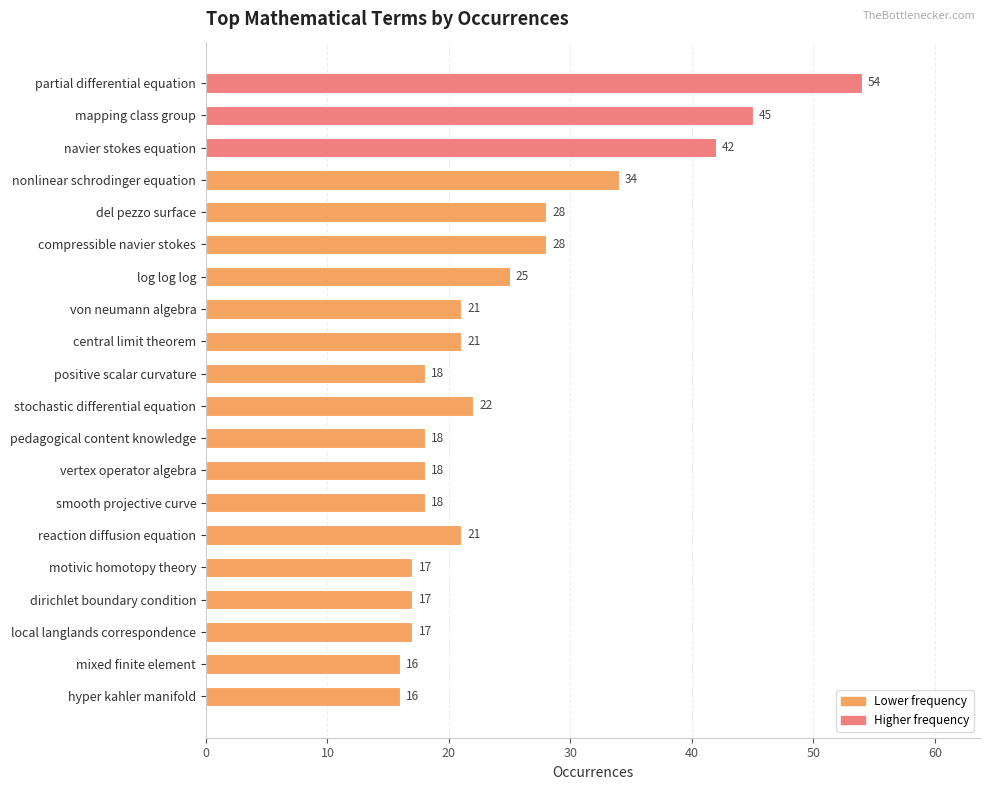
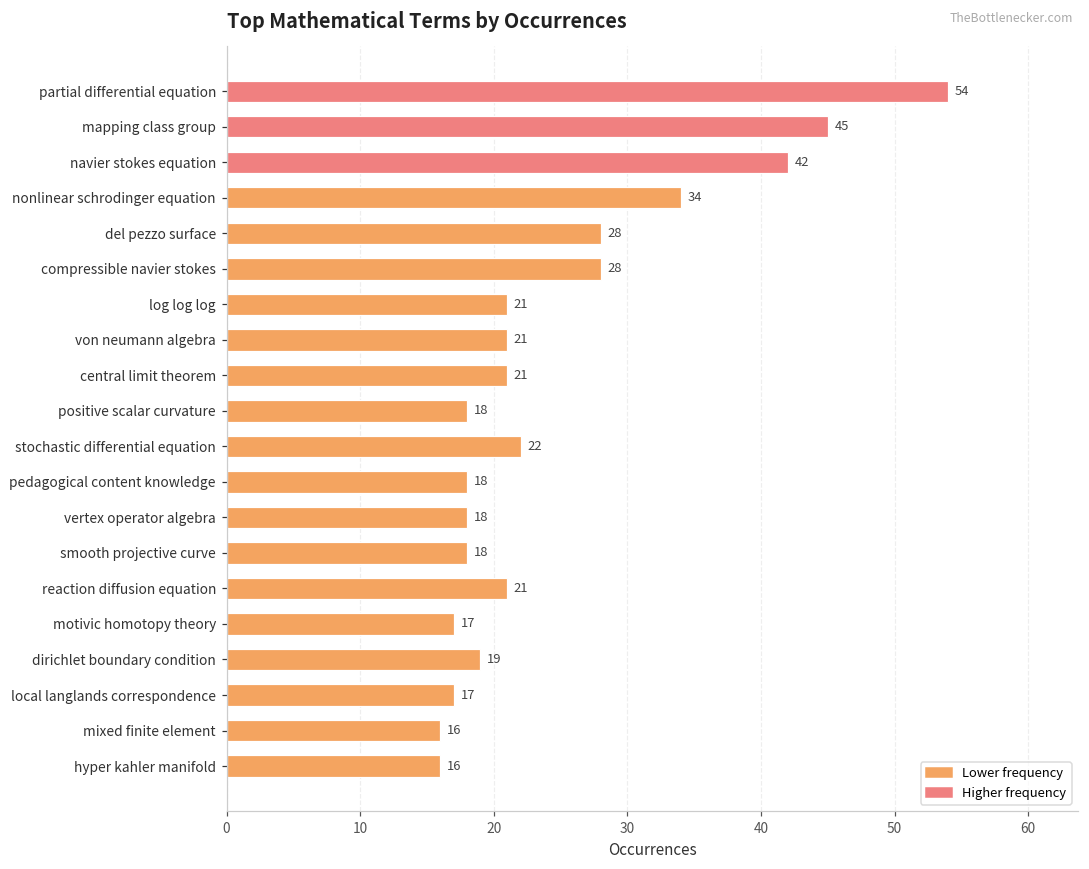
log log log: 25 -> 21
dirichlet boundary condition: 17 -> 19
